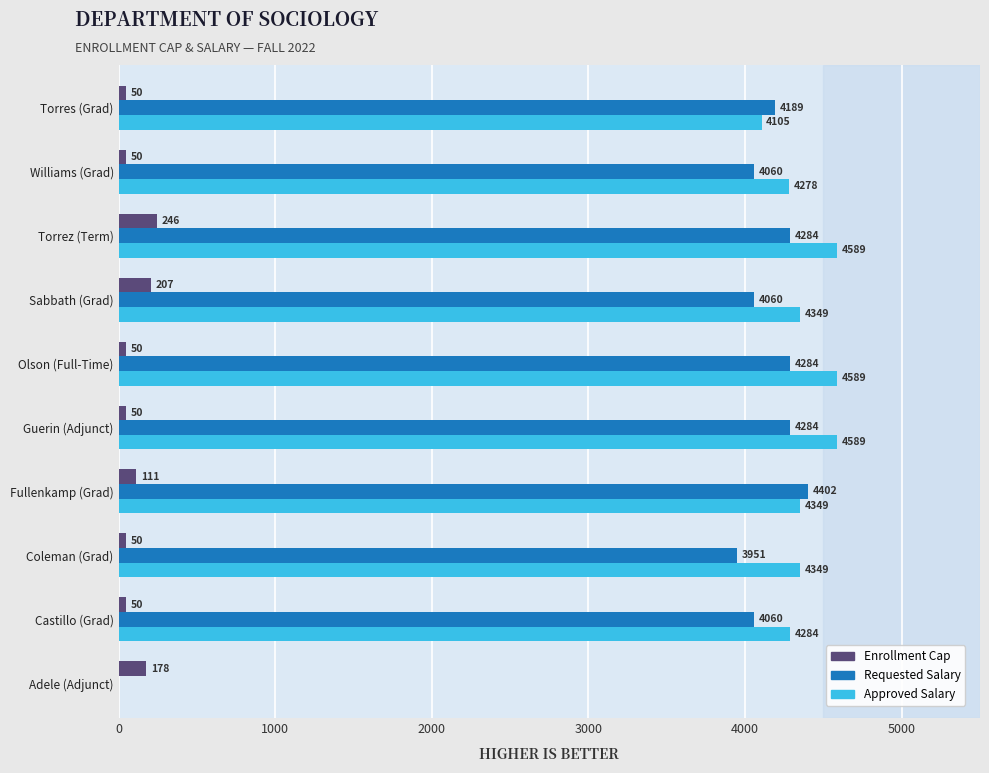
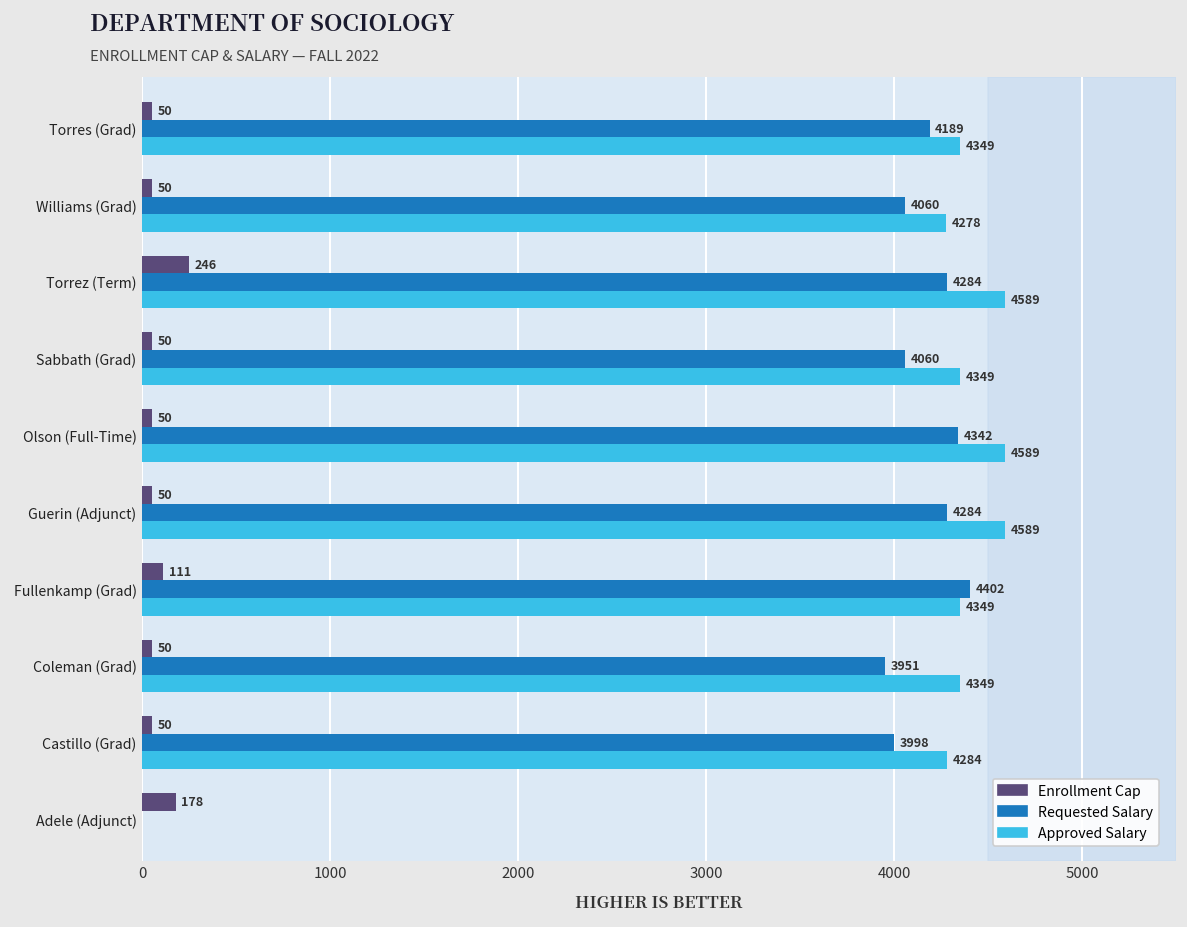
Approved Salary, Torres (Grad): 4105 -> 4349
Enrollment Cap, Sabbath (Grad): 207 -> 50
Requested Salary, Olson (Full-Time): 4284 -> 4342
Requested Salary, Castillo (Grad): 4060 -> 3998
